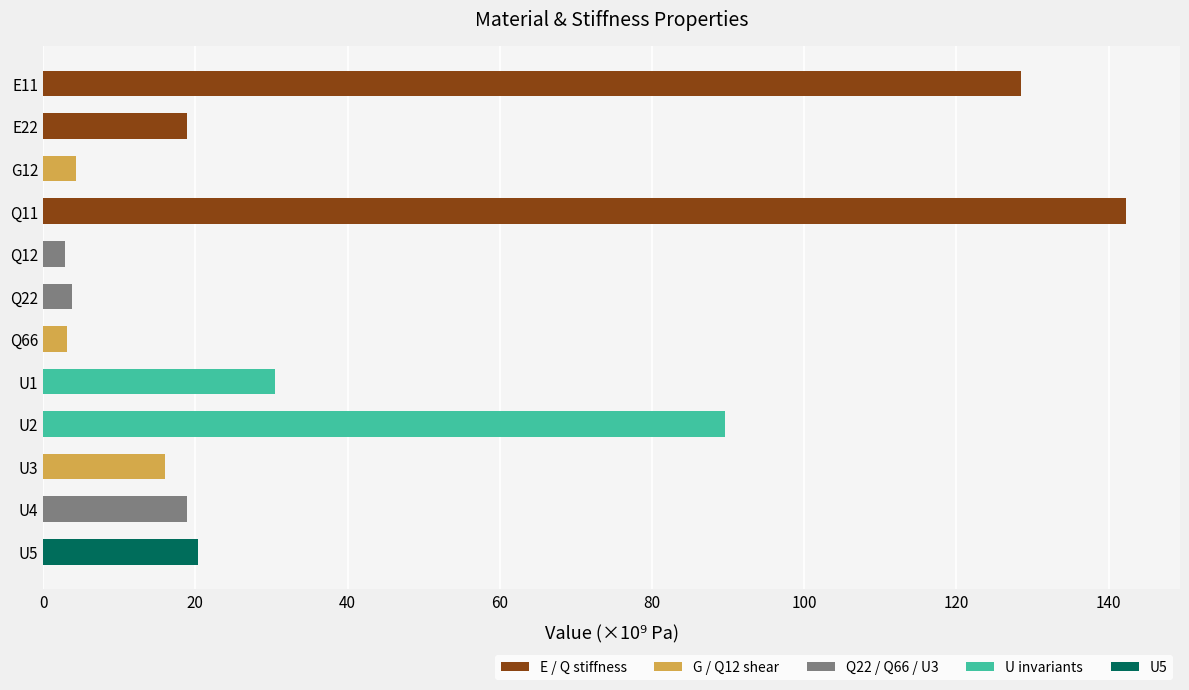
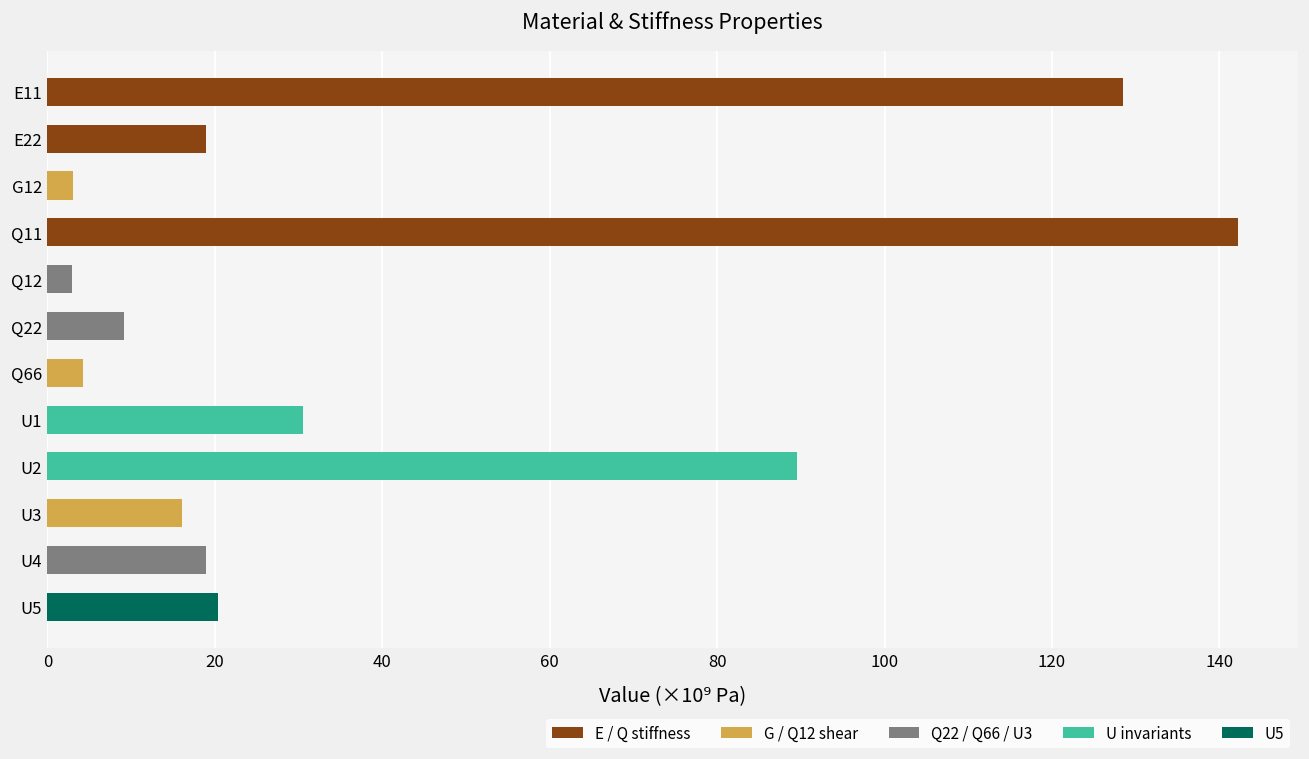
G12: 4 -> 3
Q22: 4 -> 9
Q66: 3 -> 4
